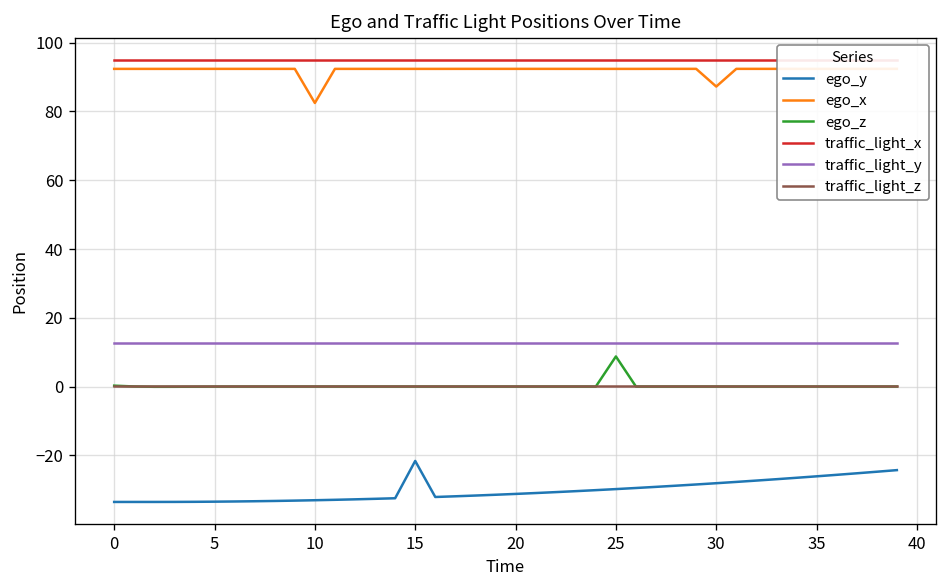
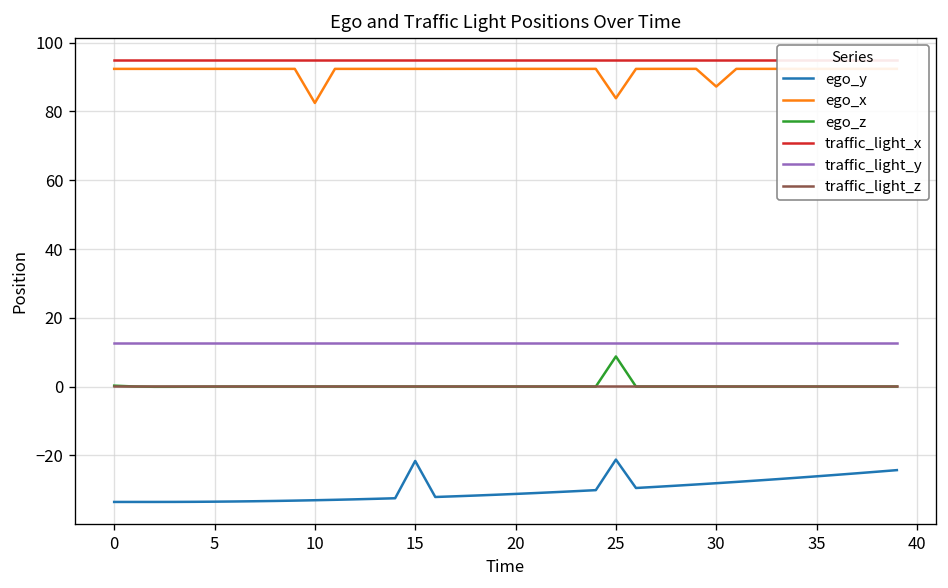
ego_y, 25: -30 -> -21
ego_x, 25: 92 -> 84
